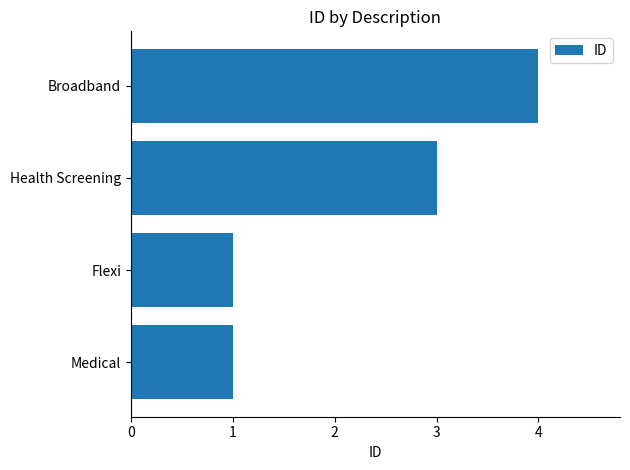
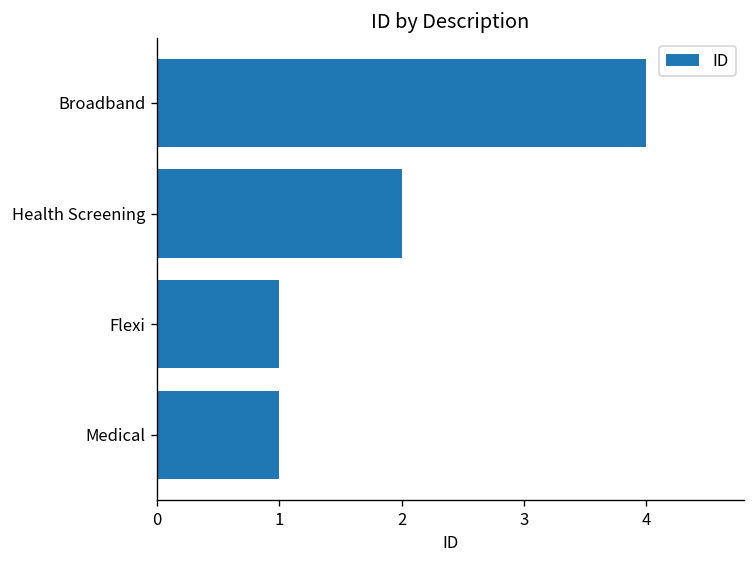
Health Screening: 3 -> 2
